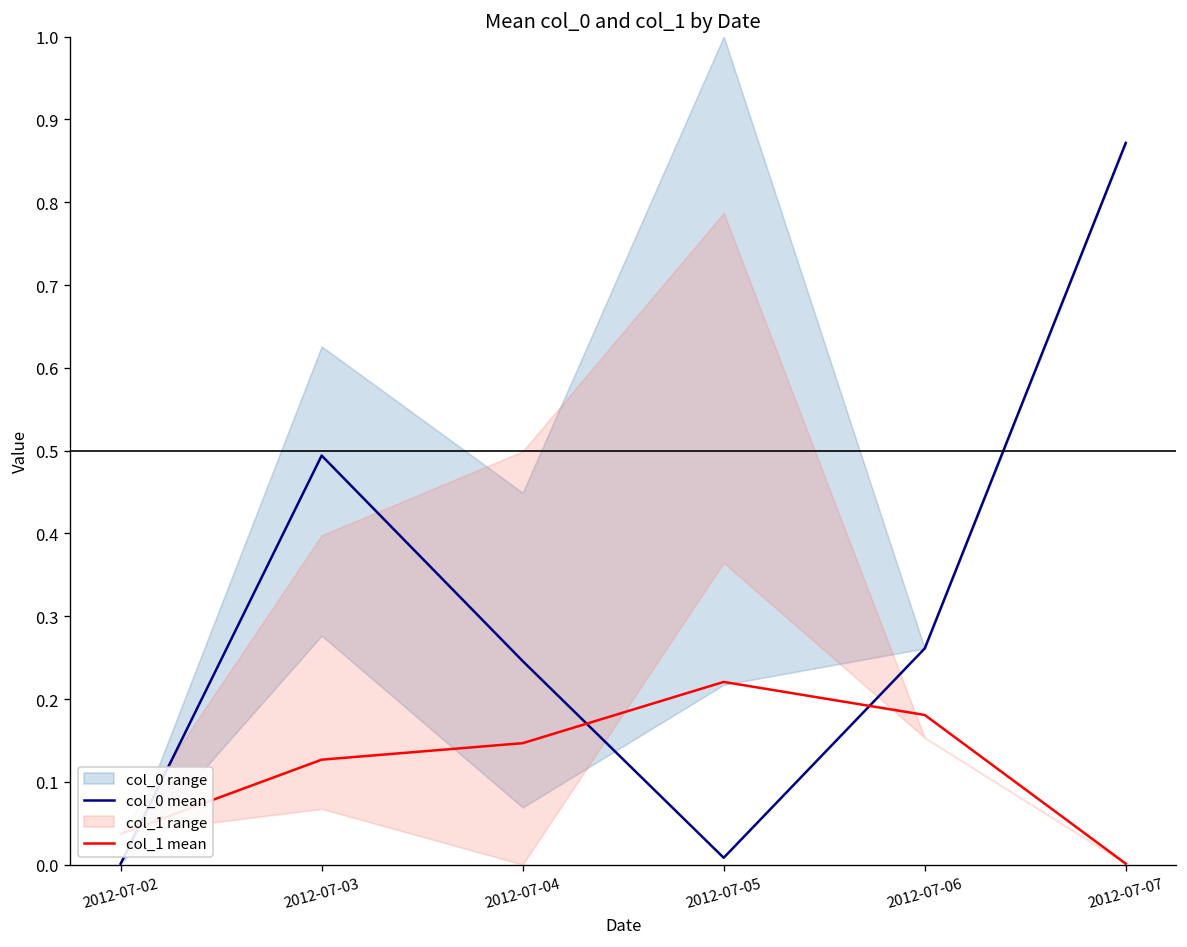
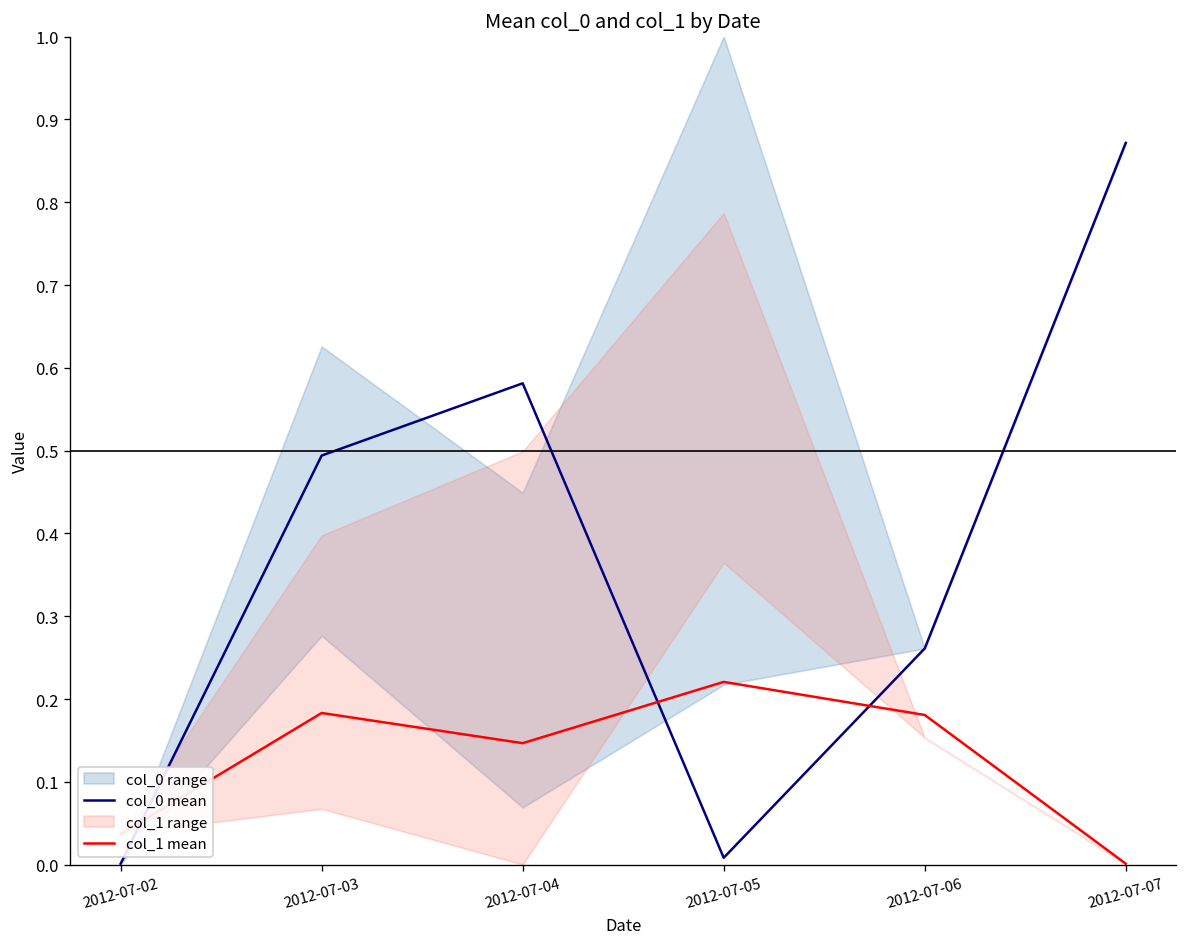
col_1 mean, 2012-07-03: 0.13 -> 0.18
col_0 mean, 2012-07-04: 0.25 -> 0.58
